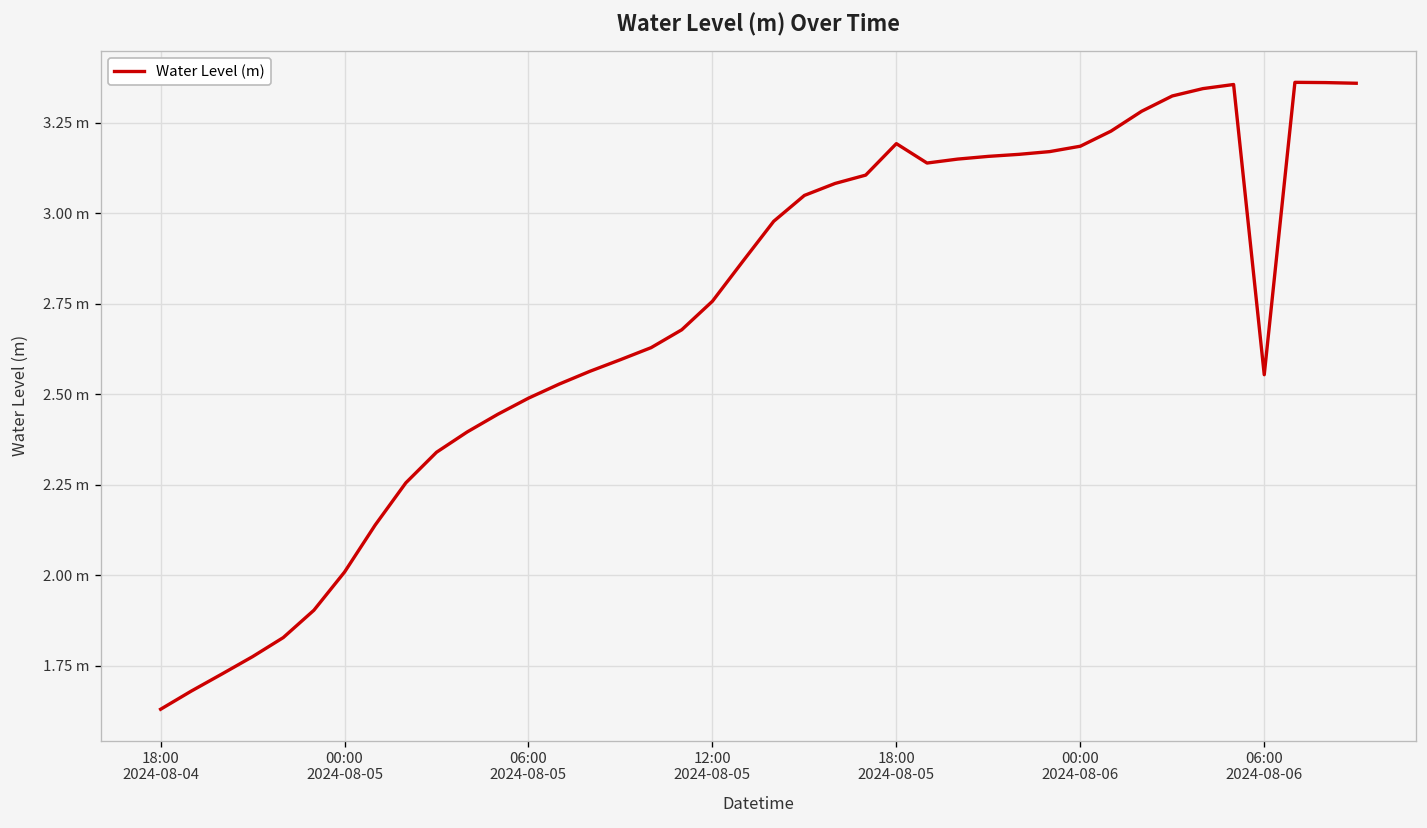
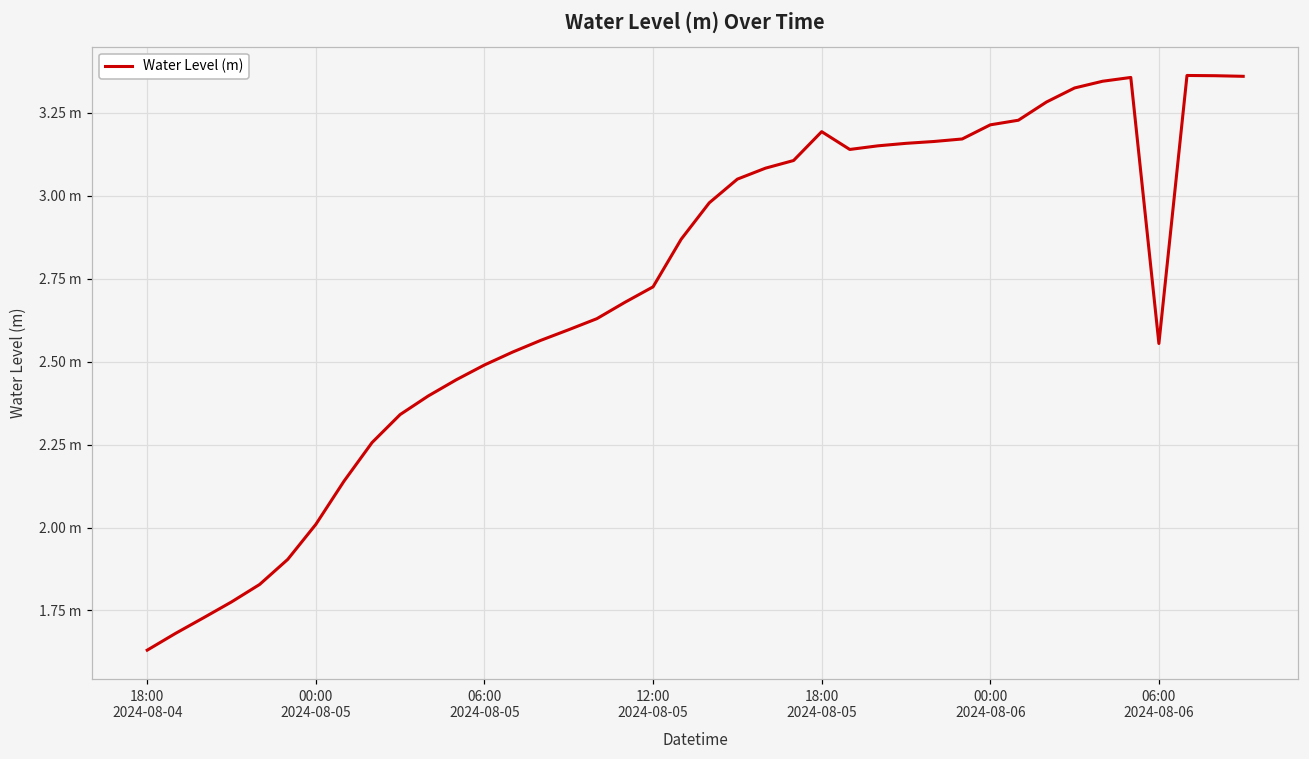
12:00 2024-08-05: 2.76 m -> 2.73 m
00:00 2024-08-06: 3.19 m -> 3.21 m
